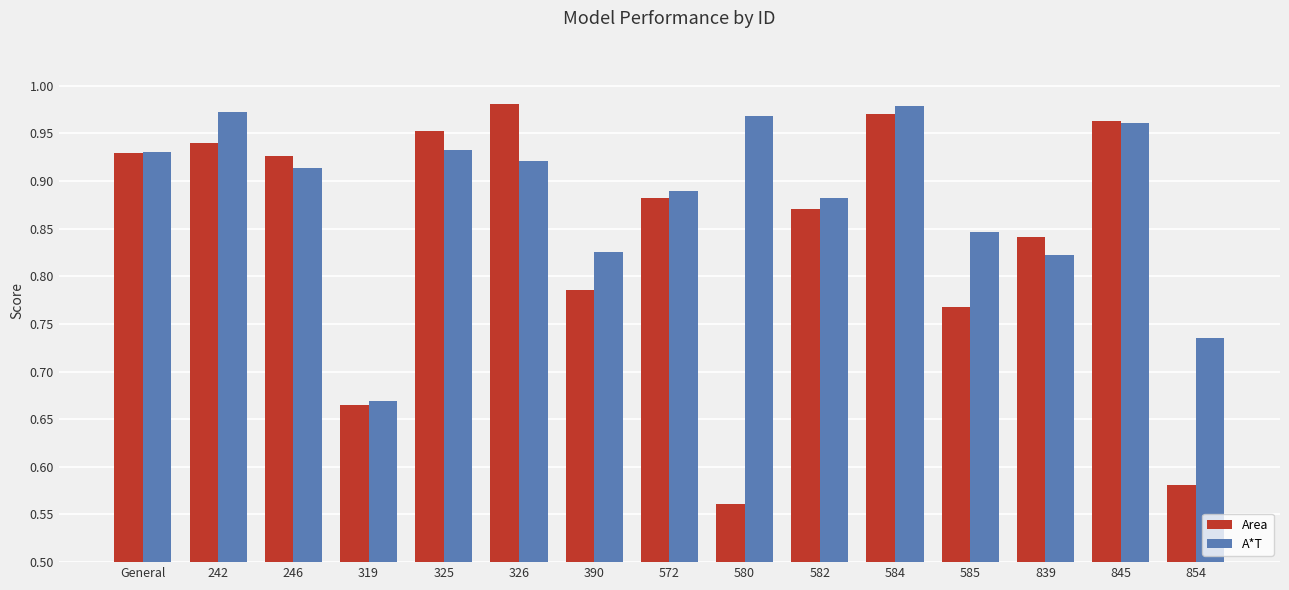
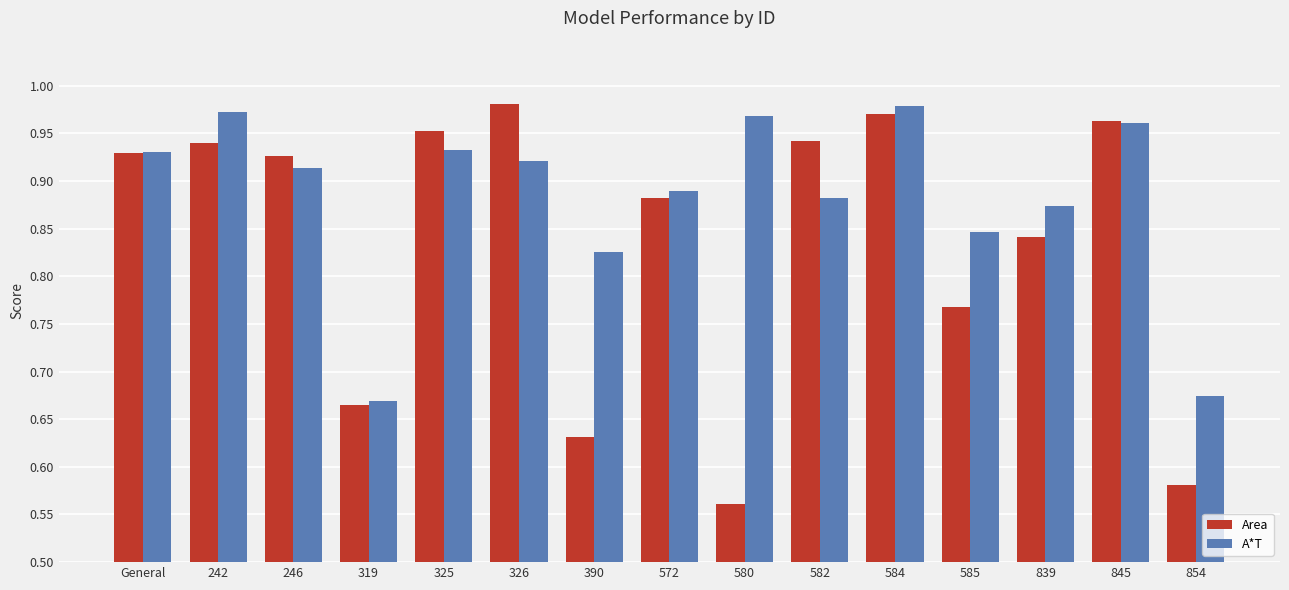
Area, 390: 0.79 -> 0.63
Area, 582: 0.87 -> 0.94
A*T, 839: 0.82 -> 0.87
A*T, 854: 0.73 -> 0.67
